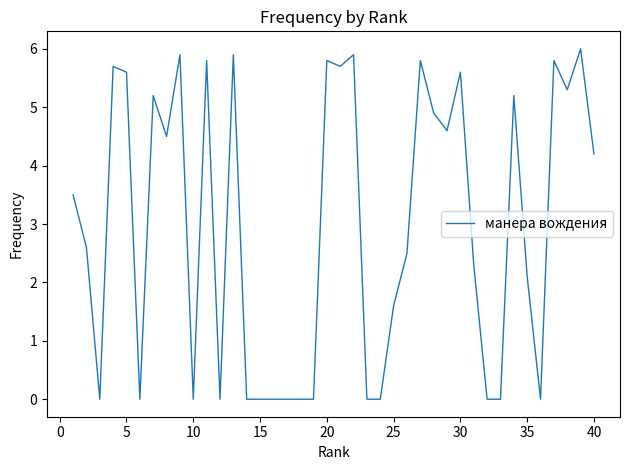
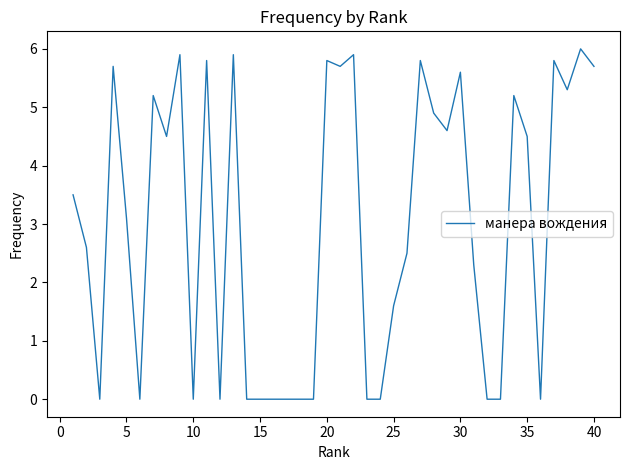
5: 5.6 -> 3.1
35: 2.1 -> 4.5
40: 4.2 -> 5.7
